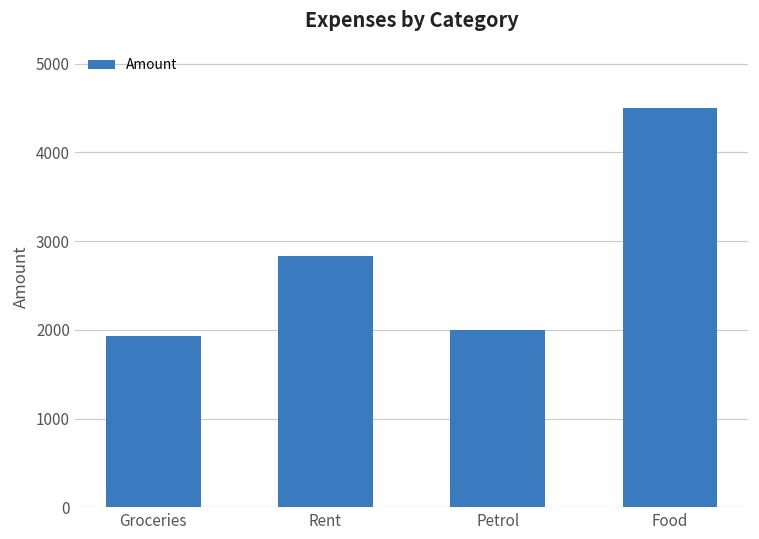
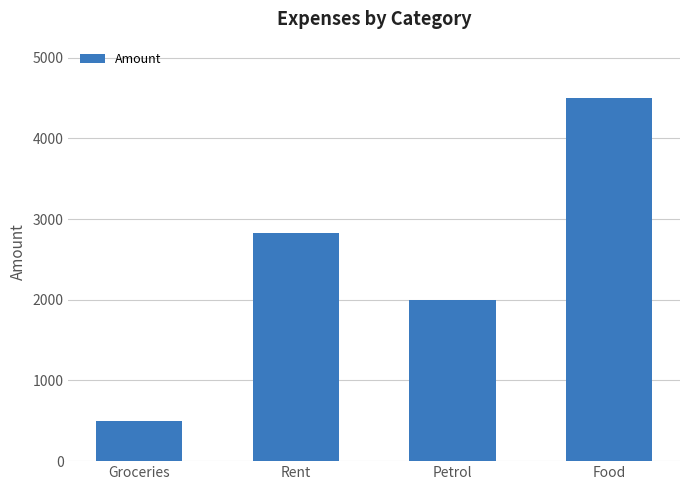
Groceries: 1900 -> 500
